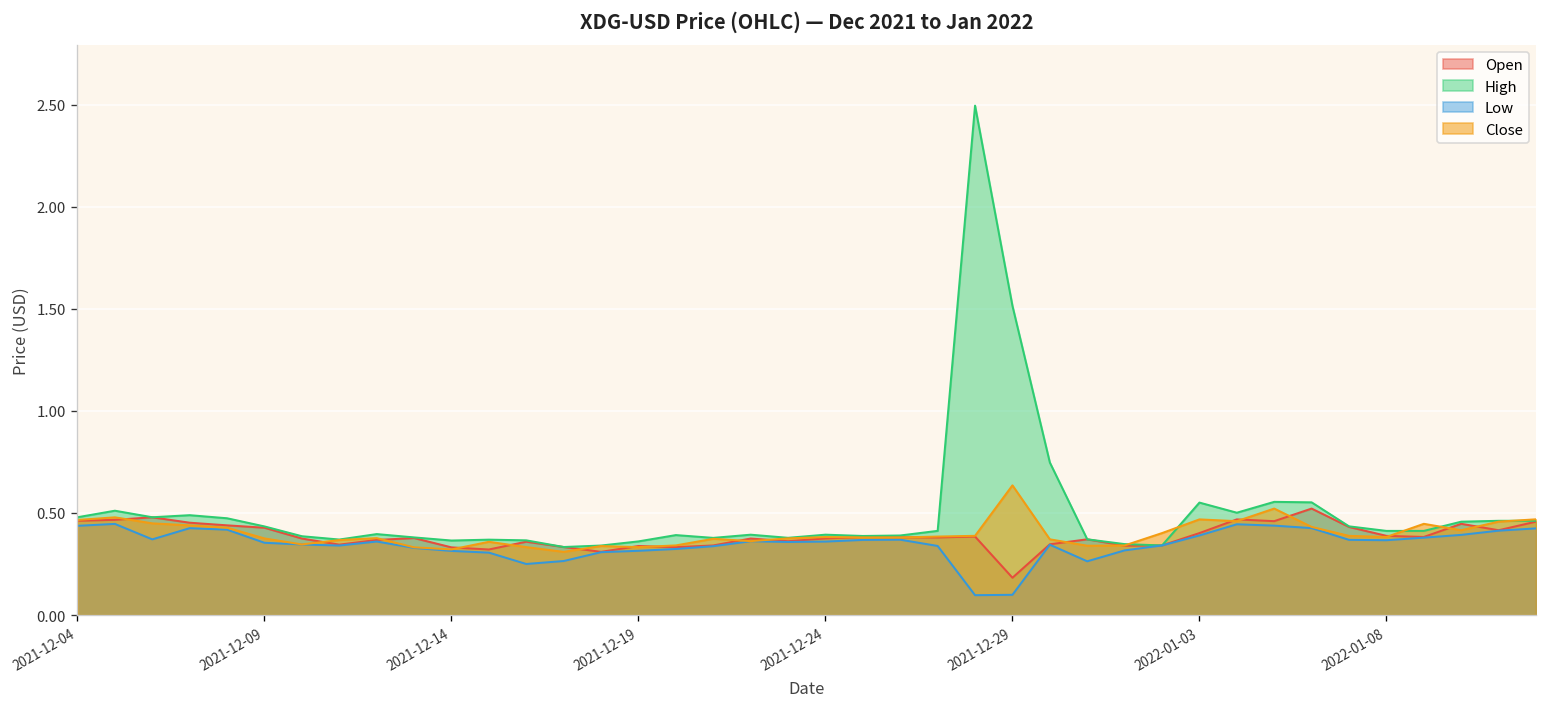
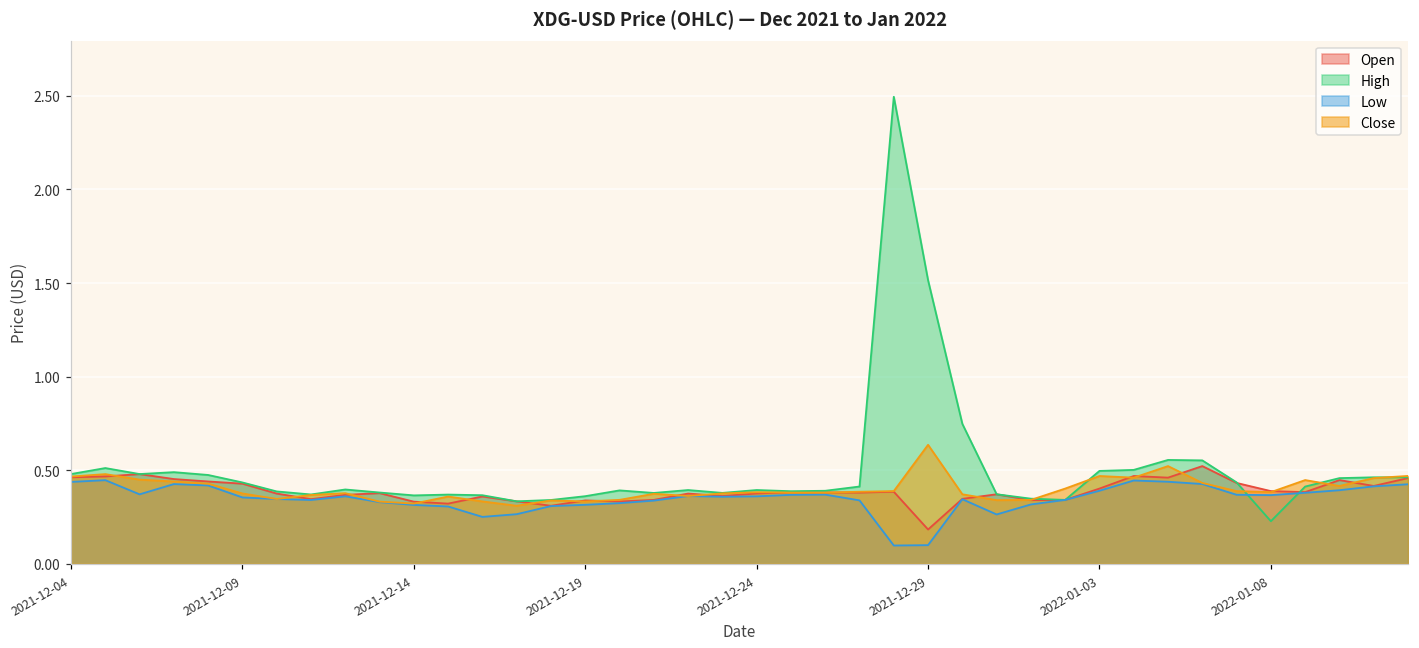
High, 2022-01-03: 0.55 -> 0.50
High, 2022-01-08: 0.41 -> 0.23
